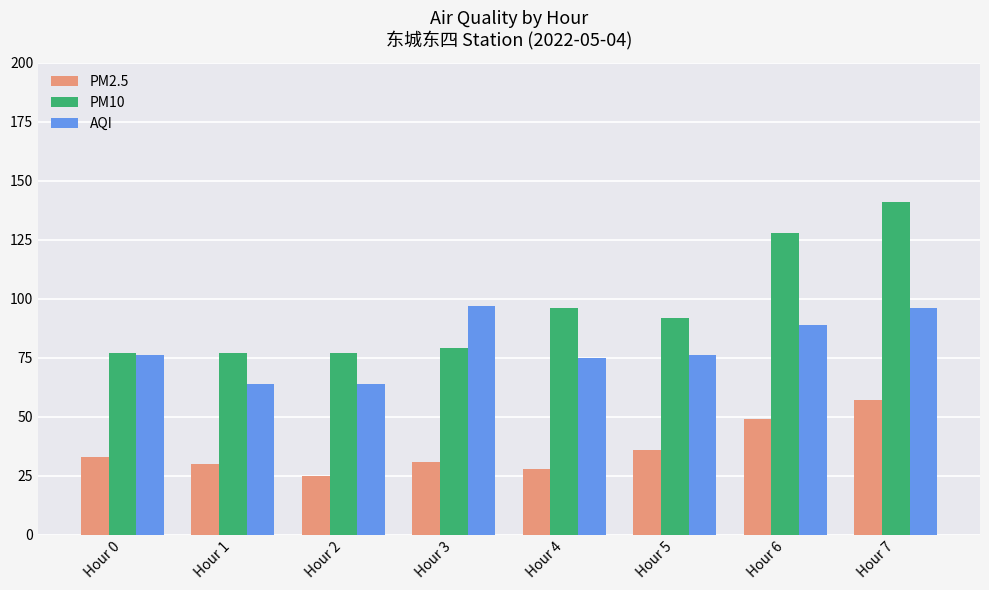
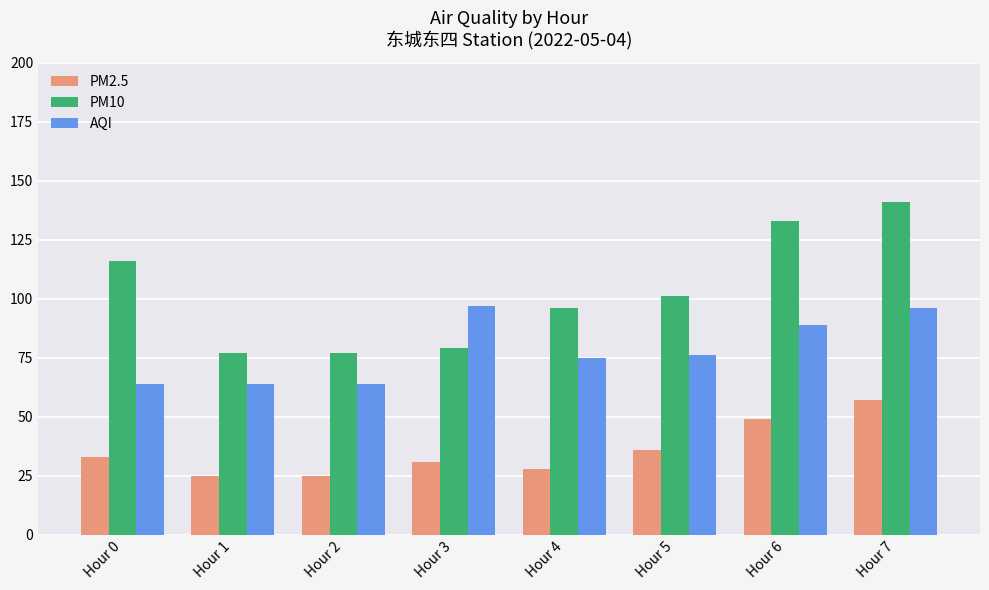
PM10, Hour 0: 77 -> 116
AQI, Hour 0: 76 -> 64
PM2.5, Hour 1: 30 -> 25
PM10, Hour 5: 92 -> 101
PM10, Hour 6: 128 -> 133
